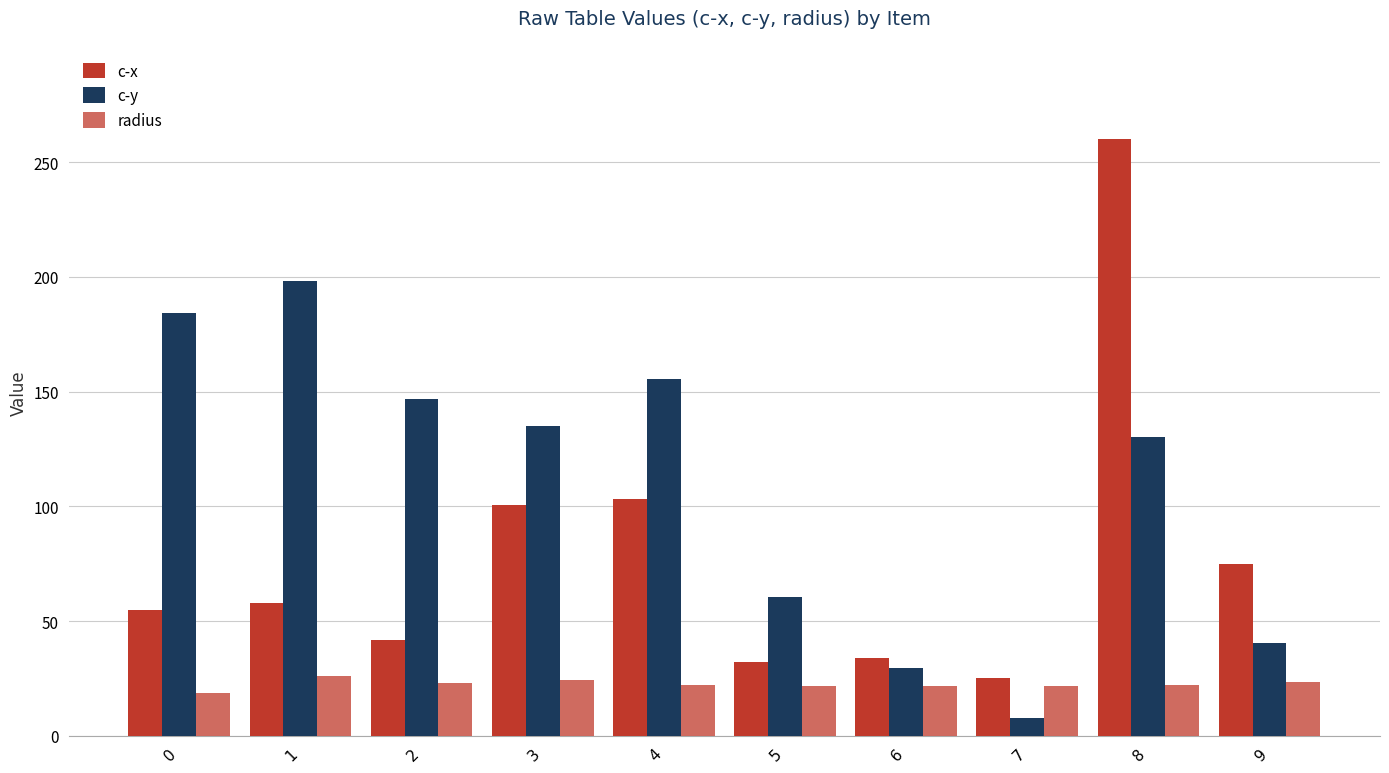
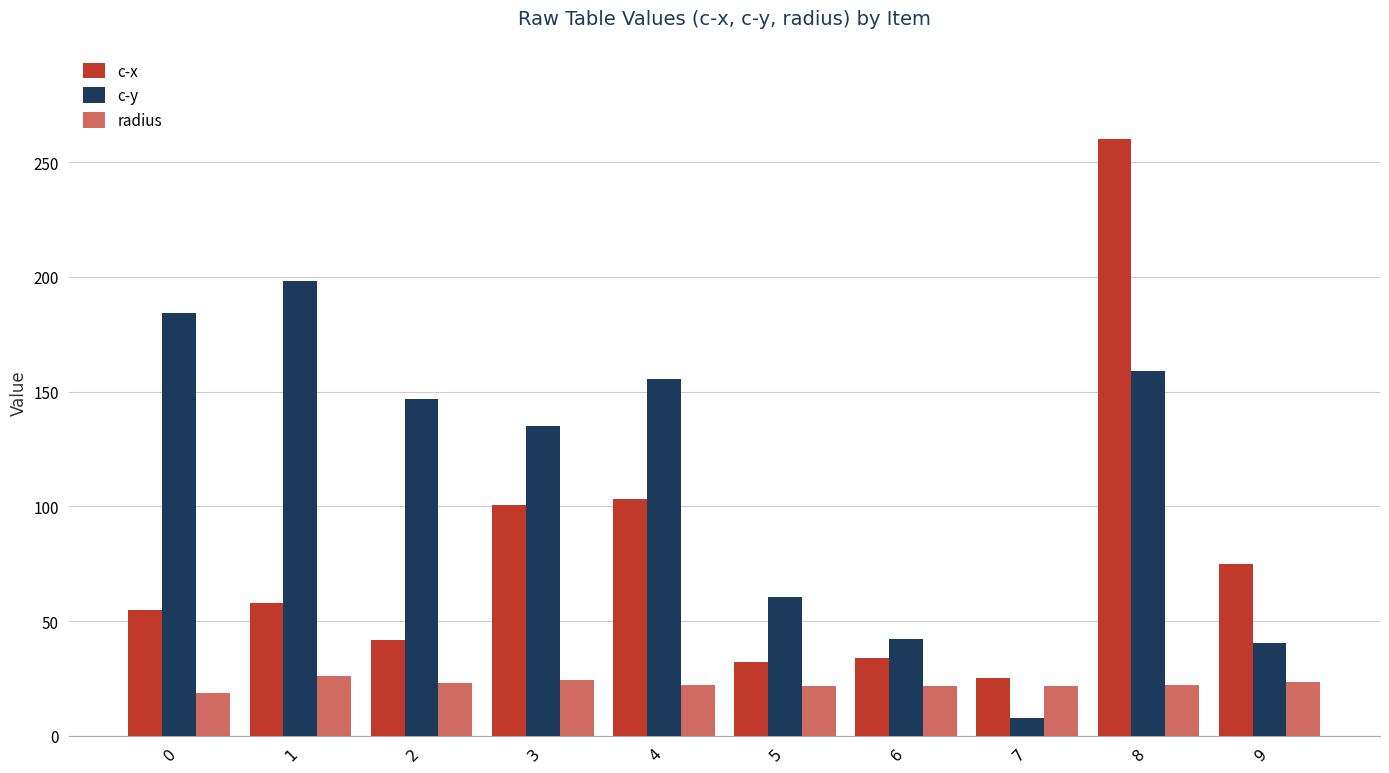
c-y, 6: 29 -> 42
c-y, 8: 130 -> 159
